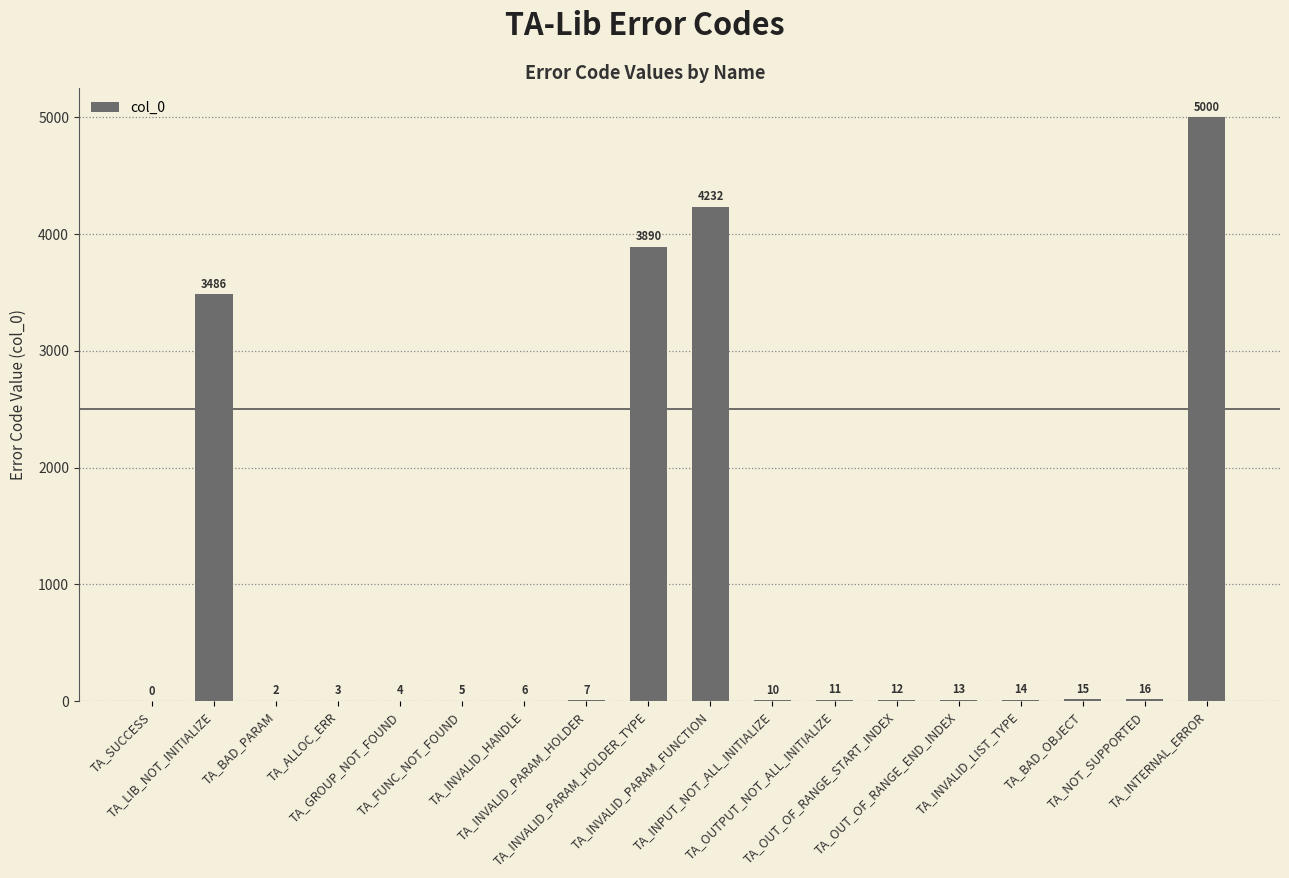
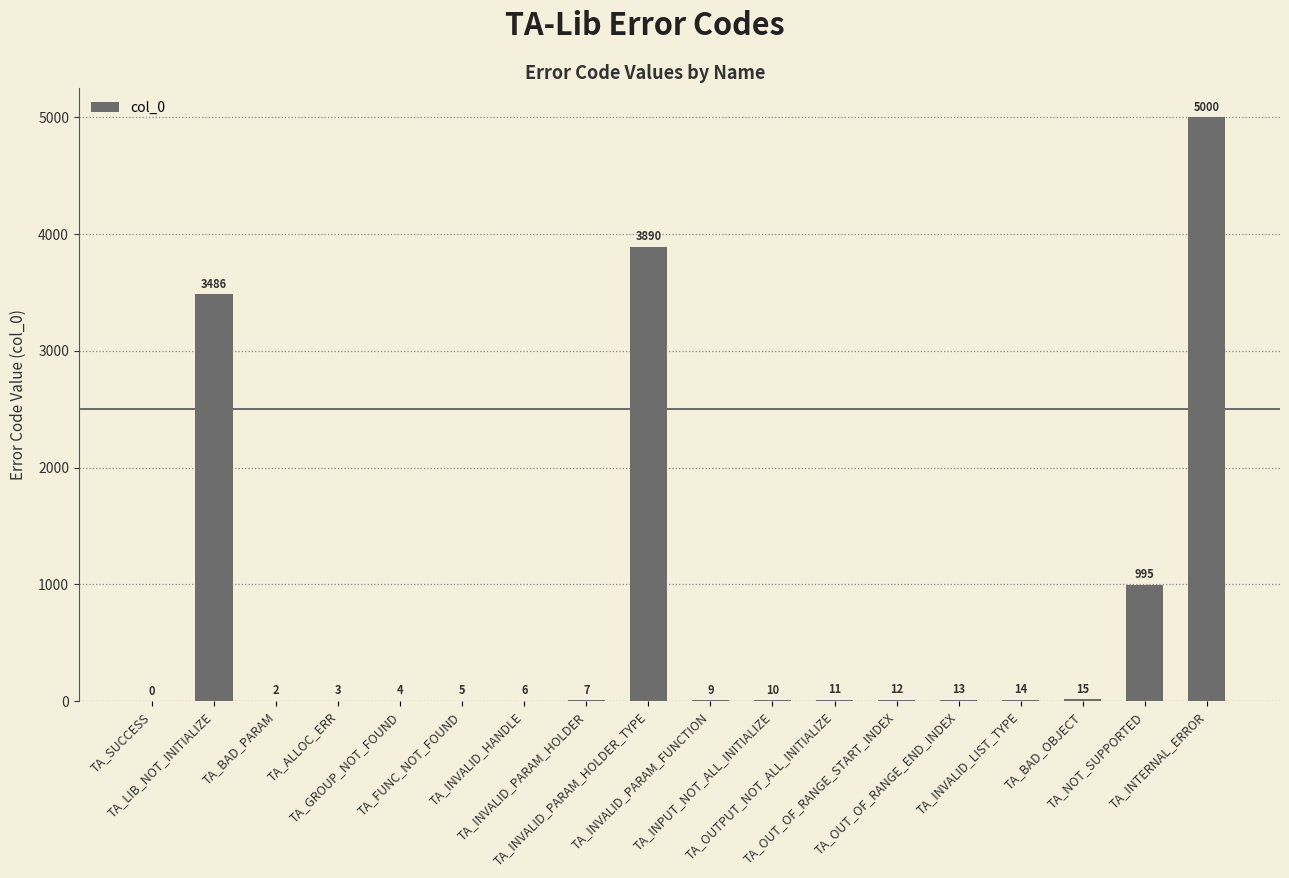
TA_INVALID_PARAM_FUNCTION: 4232 -> 9
TA_NOT_SUPPORTED: 16 -> 995
